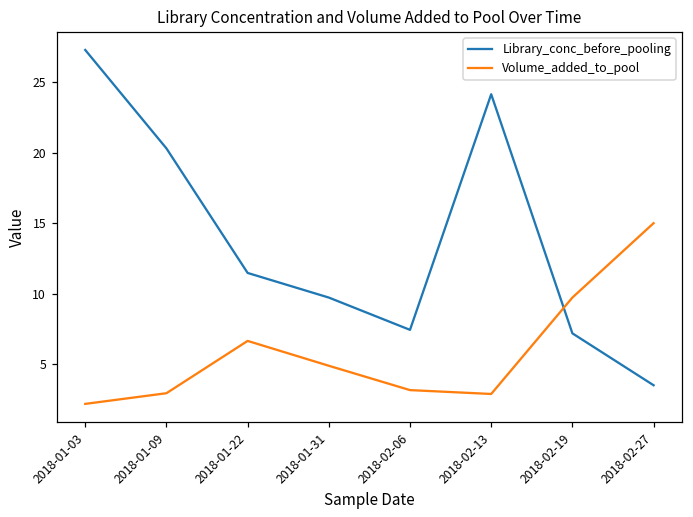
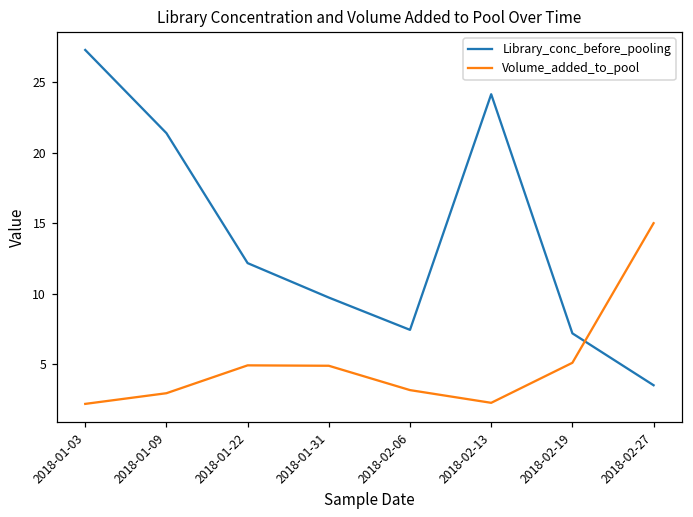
Library_conc_before_pooling, 2018-01-09: 20.3 -> 21.4
Library_conc_before_pooling, 2018-01-22: 11.5 -> 12.2
Volume_added_to_pool, 2018-01-22: 6.7 -> 4.9
Volume_added_to_pool, 2018-02-13: 2.9 -> 2.3
Volume_added_to_pool, 2018-02-19: 9.7 -> 5.1
